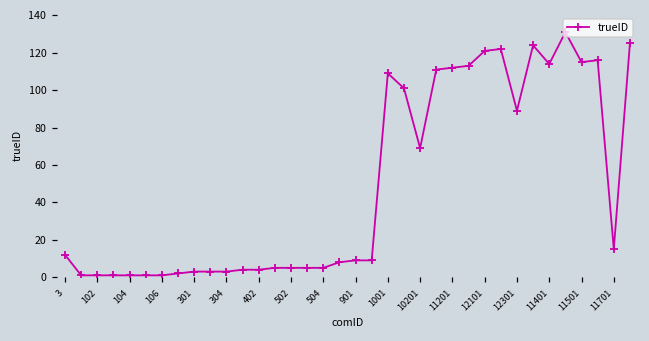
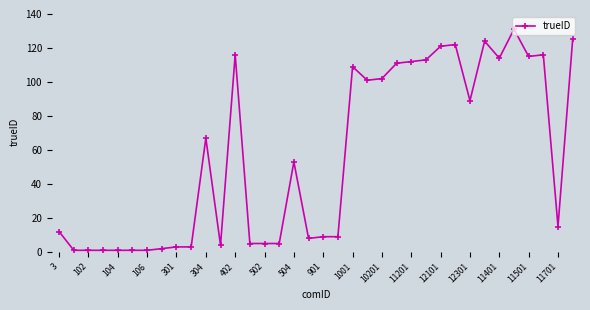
304: 3 -> 67
402: 4 -> 116
504: 5 -> 53
10201: 69 -> 102
